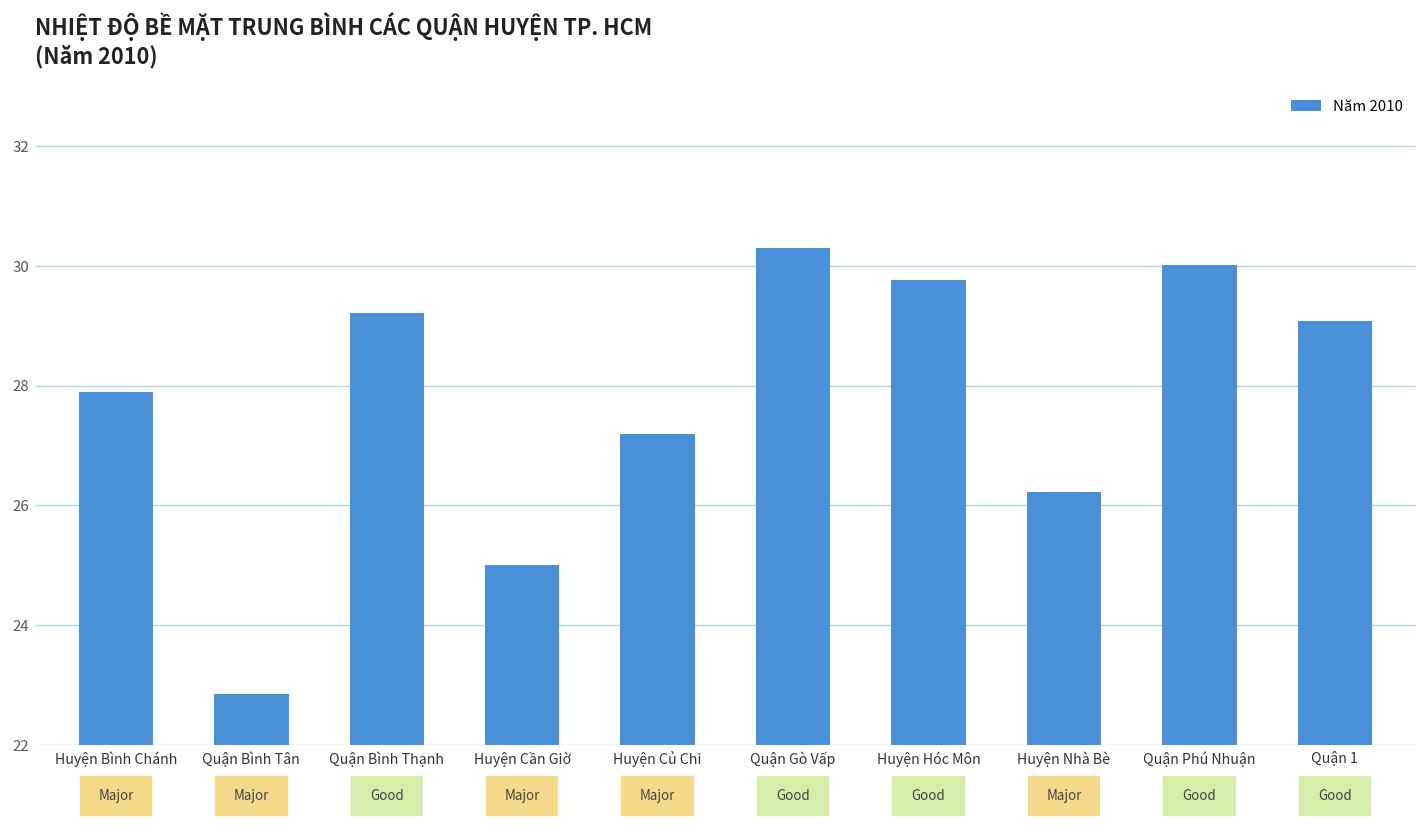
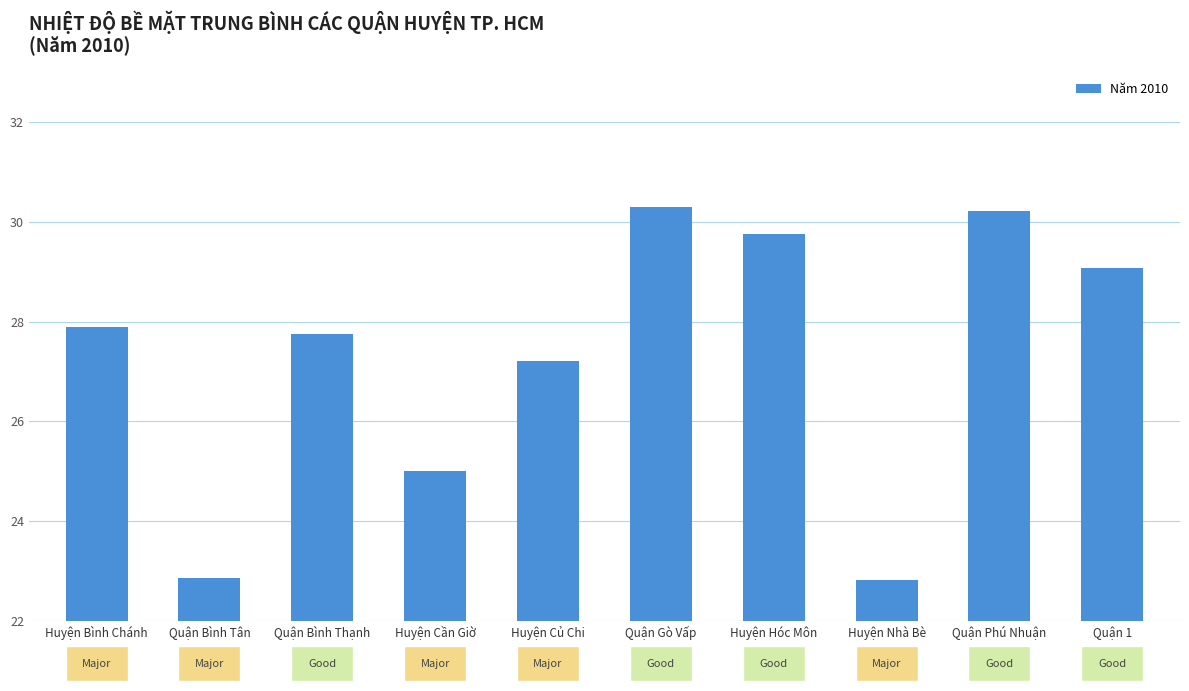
Quận Bình Thạnh: 29.2 -> 27.8
Huyện Nhà Bè: 26.2 -> 22.8
Quận Phú Nhuận: 30.0 -> 30.2
